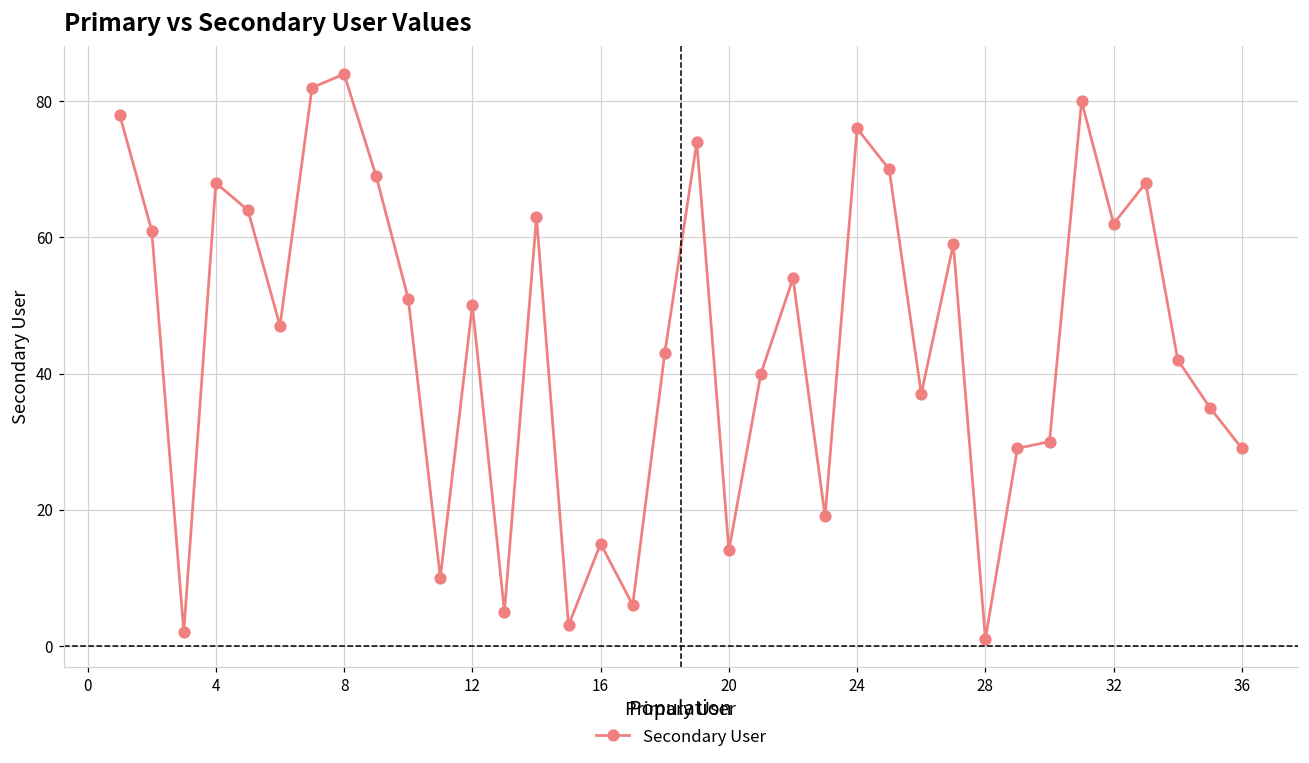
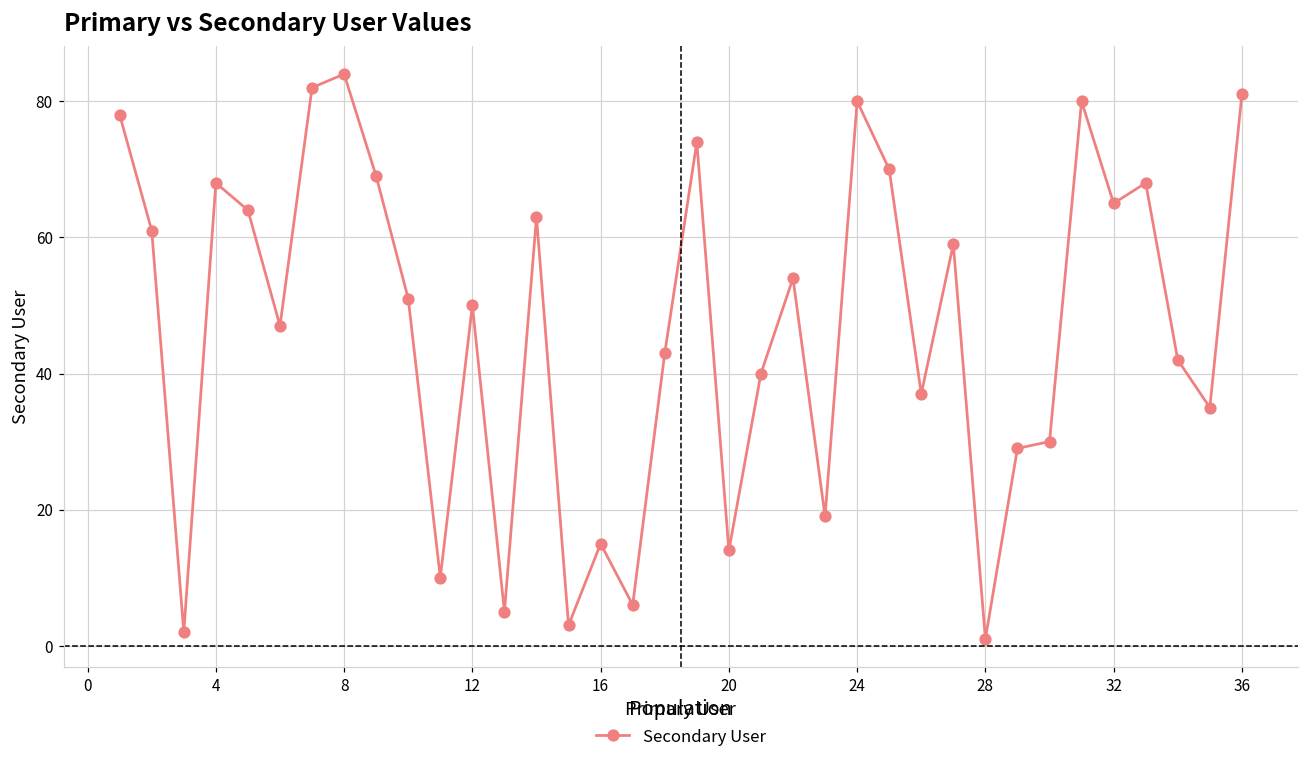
24: 76 -> 80
32: 62 -> 65
36: 29 -> 81
